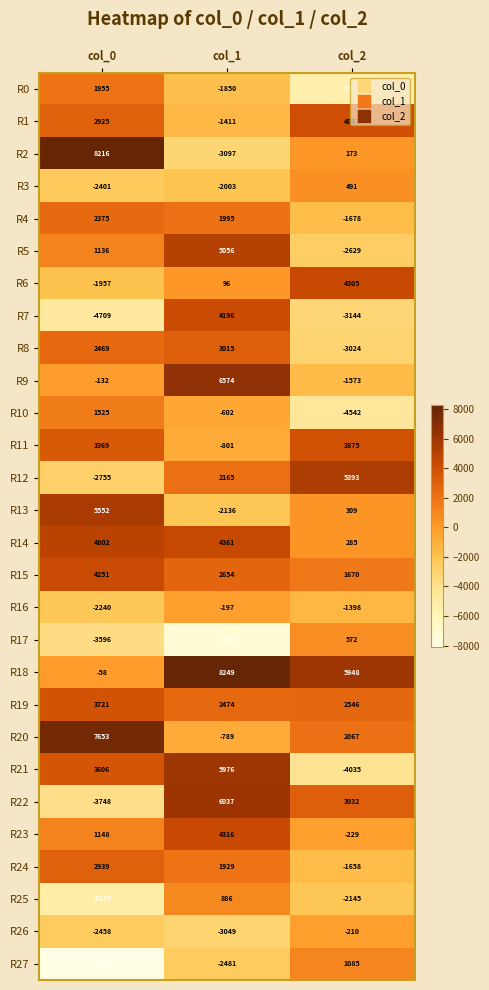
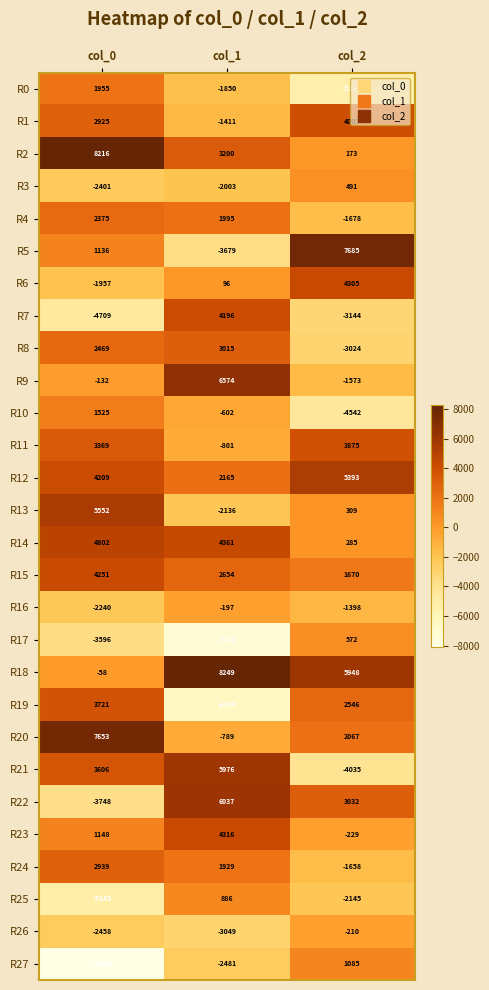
R2, col_1: -3097 -> 3200
R5, col_1: 5056 -> -3679
R5, col_2: -2629 -> 7685
R12, col_0: -2755 -> 4209
R19, col_1: 2474 -> -6334
